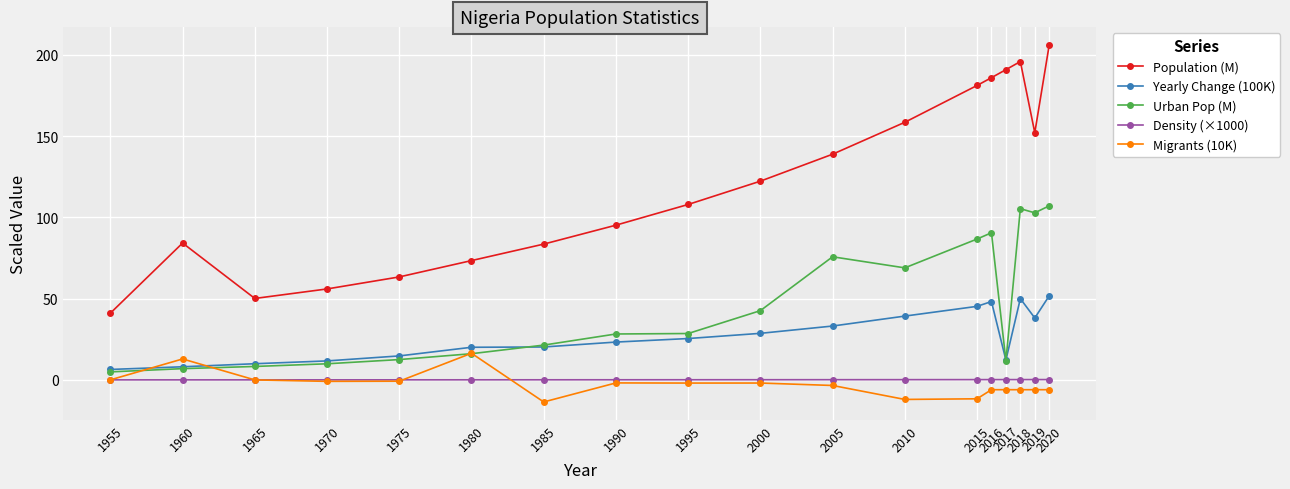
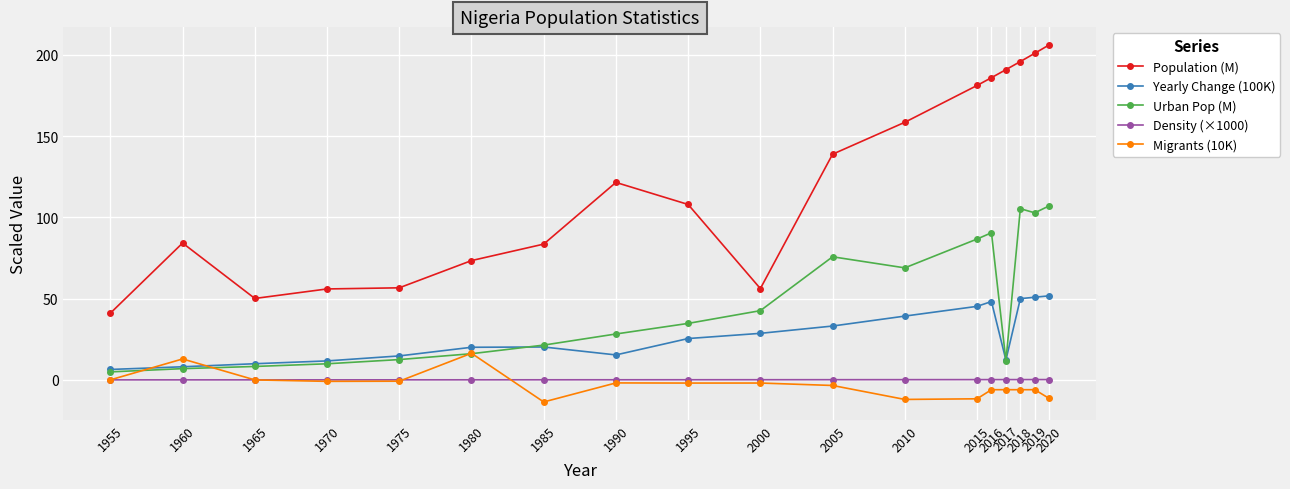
Population (M), 1975: 63 -> 57
Population (M), 1990: 95 -> 122
Yearly Change (100K), 1990: 23 -> 15
Urban Pop (M), 1995: 29 -> 35
Population (M), 2000: 122 -> 56
Population (M), 2019: 152 -> 201
Yearly Change (100K), 2019: 38 -> 51
Migrants (10K), 2020: -6 -> -11
